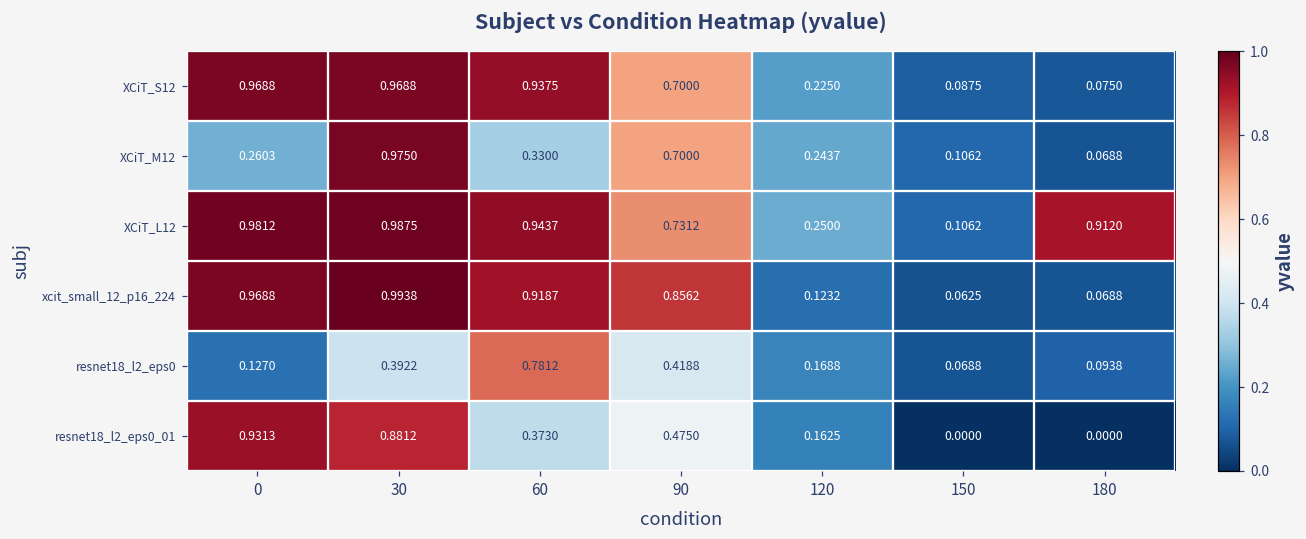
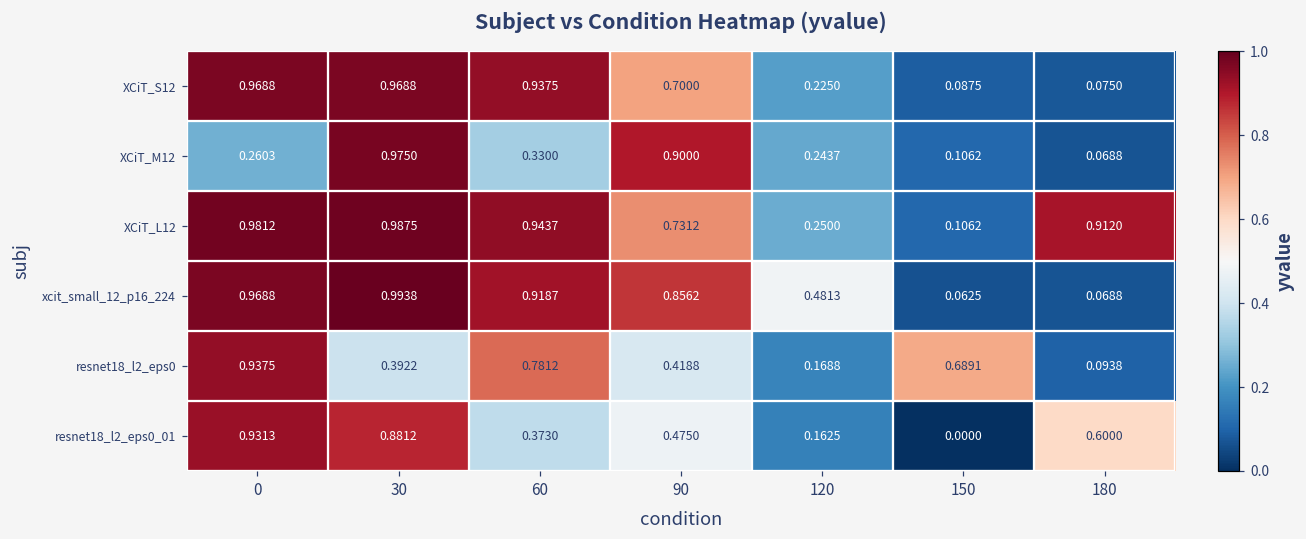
XCiT_M12, 90: 0.7000 -> 0.9000
xcit_small_12_p16_224, 120: 0.1232 -> 0.4813
resnet18_l2_eps0, 0: 0.1270 -> 0.9375
resnet18_l2_eps0, 150: 0.0688 -> 0.6891
resnet18_l2_eps0_01, 180: 0.0000 -> 0.6000
